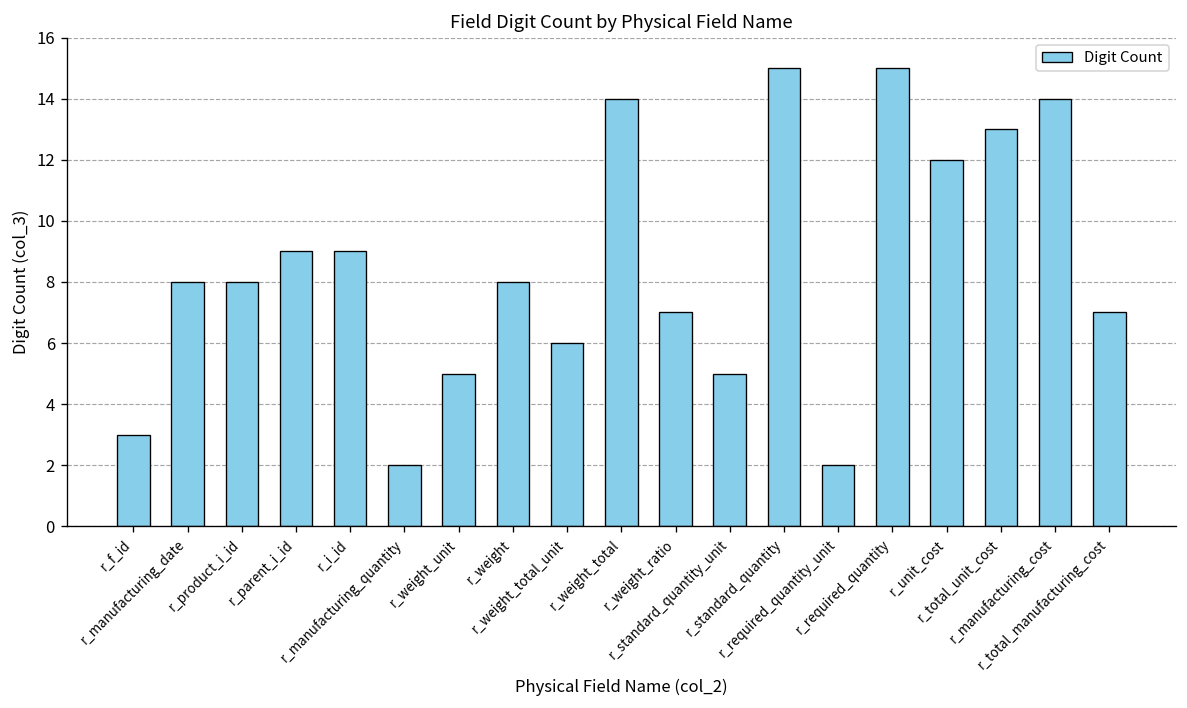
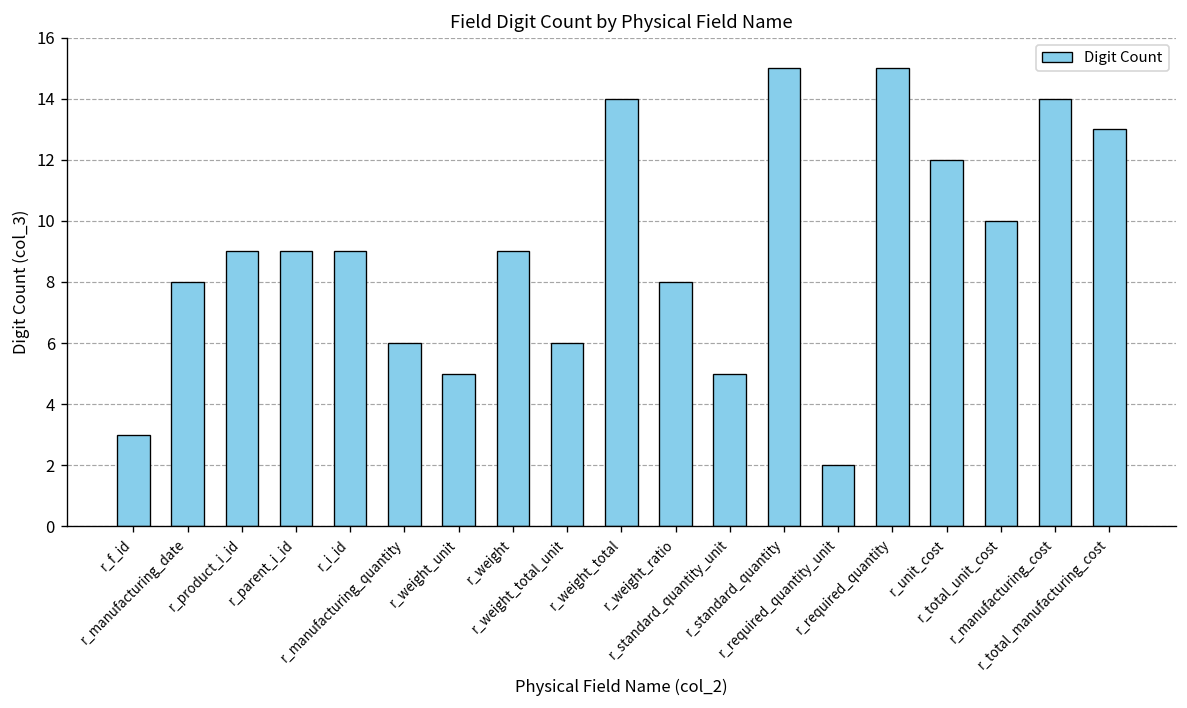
r_product_i_id: 8 -> 9
r_manufacturing_quantity: 2 -> 6
r_weight: 8 -> 9
r_weight_ratio: 7 -> 8
r_total_unit_cost: 13 -> 10
r_total_manufacturing_cost: 7 -> 13
